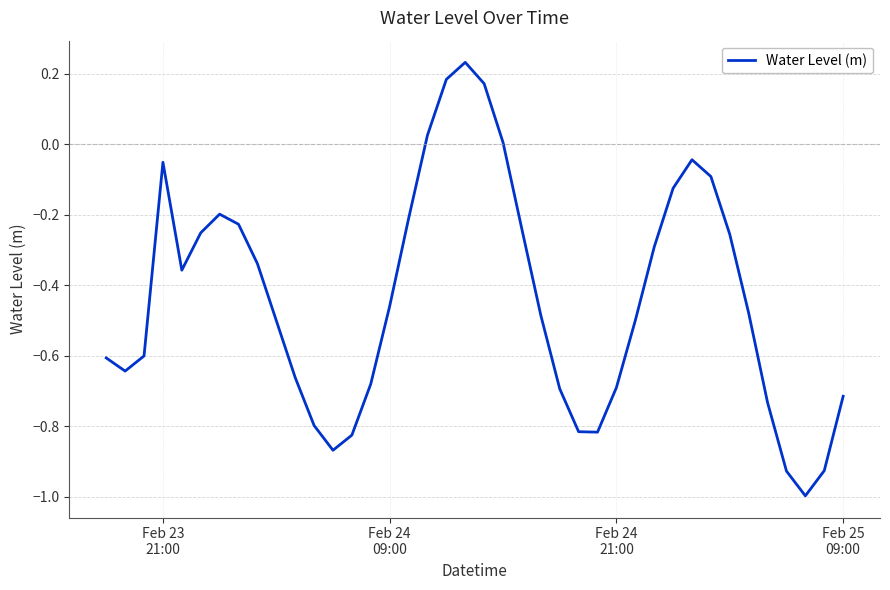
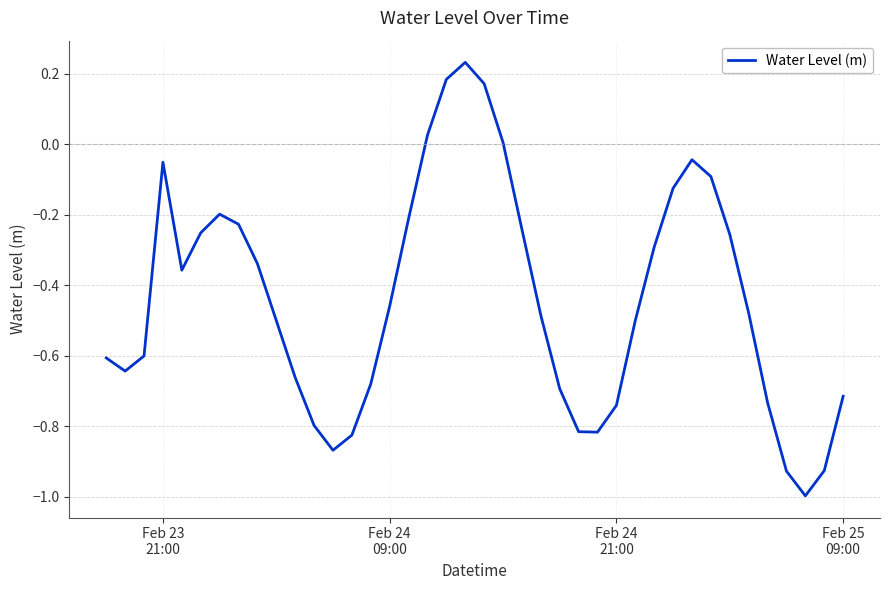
Feb 24 21:00: -0.69 -> -0.74
